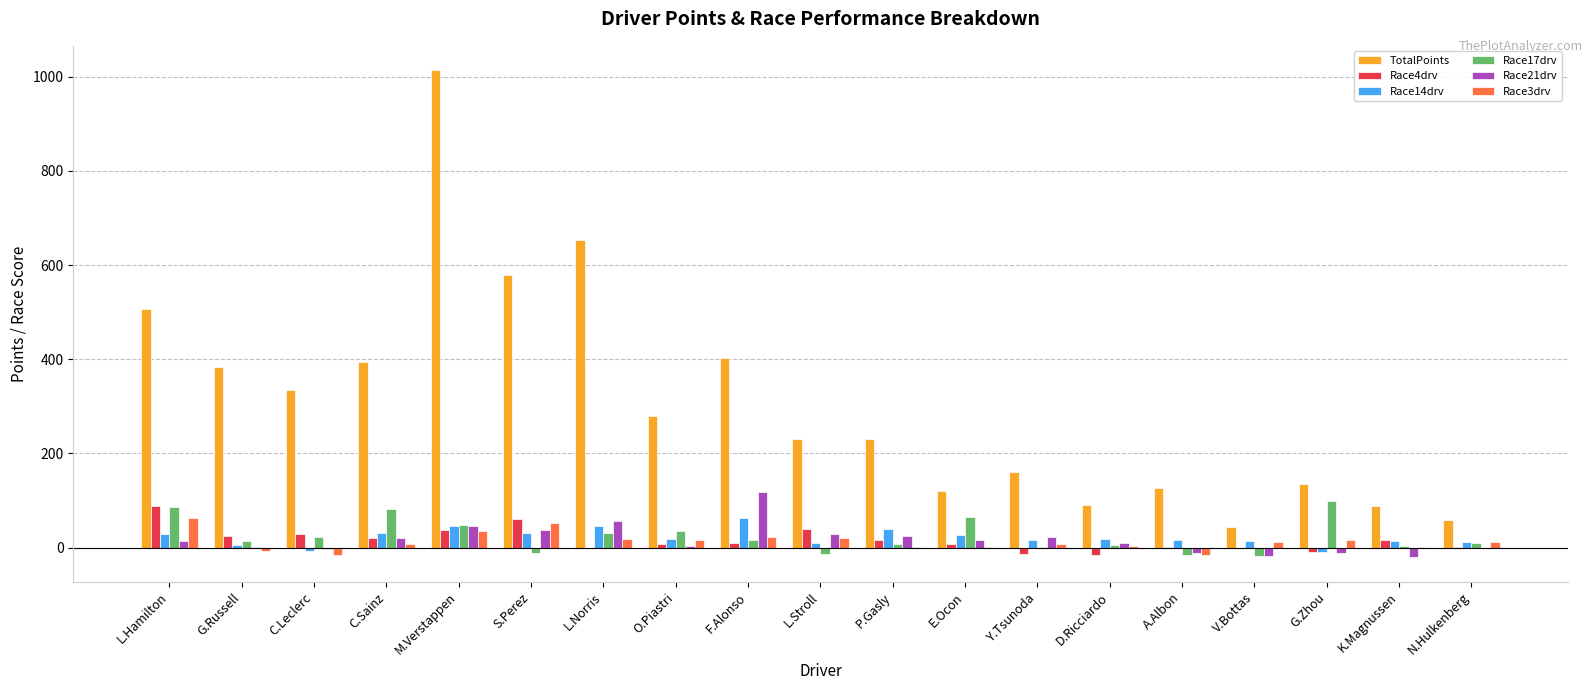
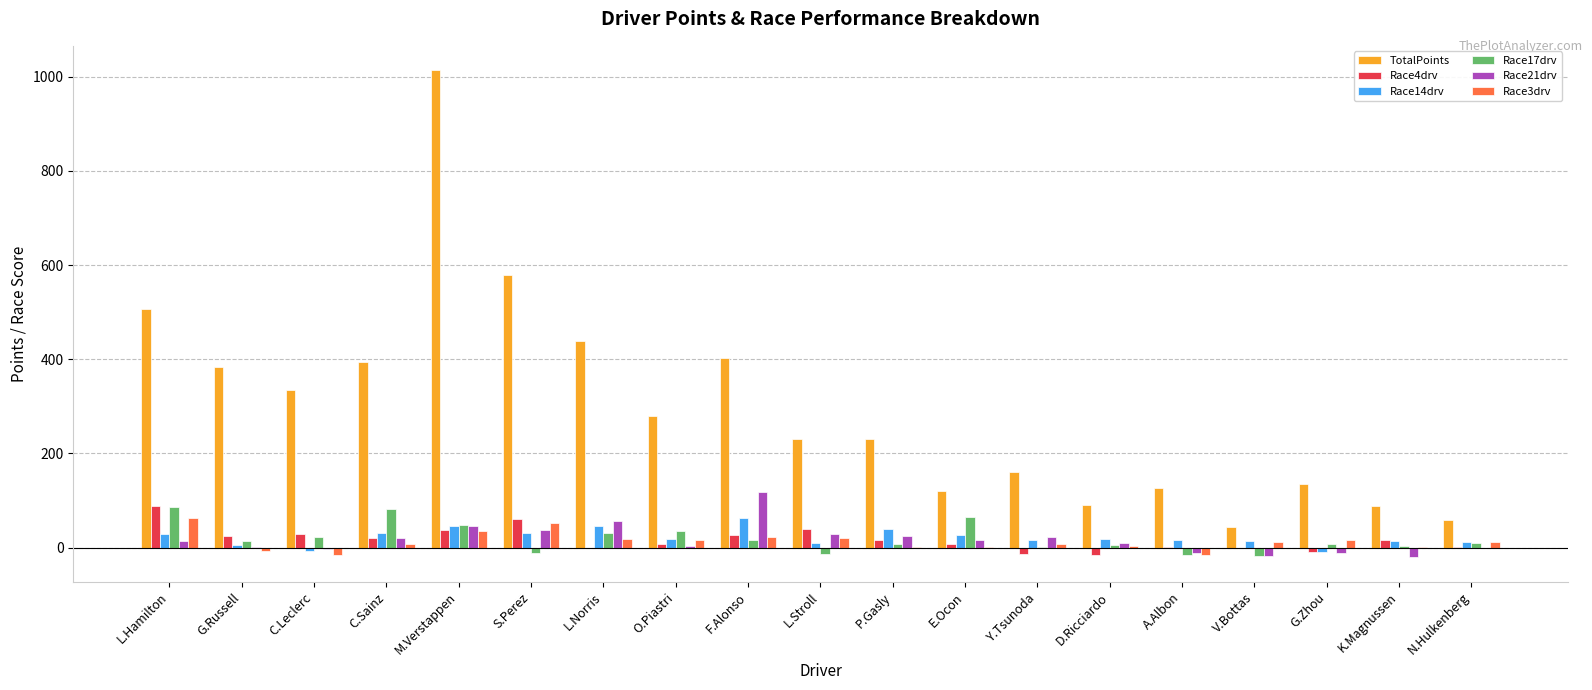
TotalPoints, L.Norris: 650 -> 440
Race4drv, F.Alonso: 10 -> 30
Race17drv, G.Zhou: 100 -> 10
